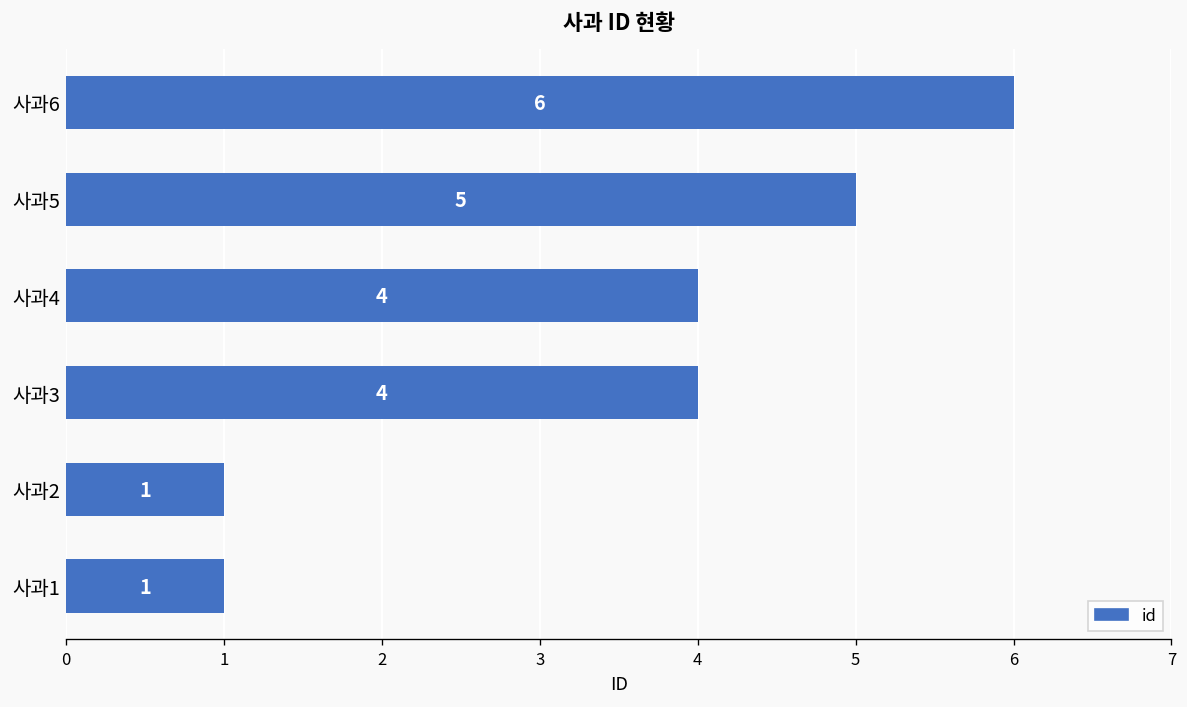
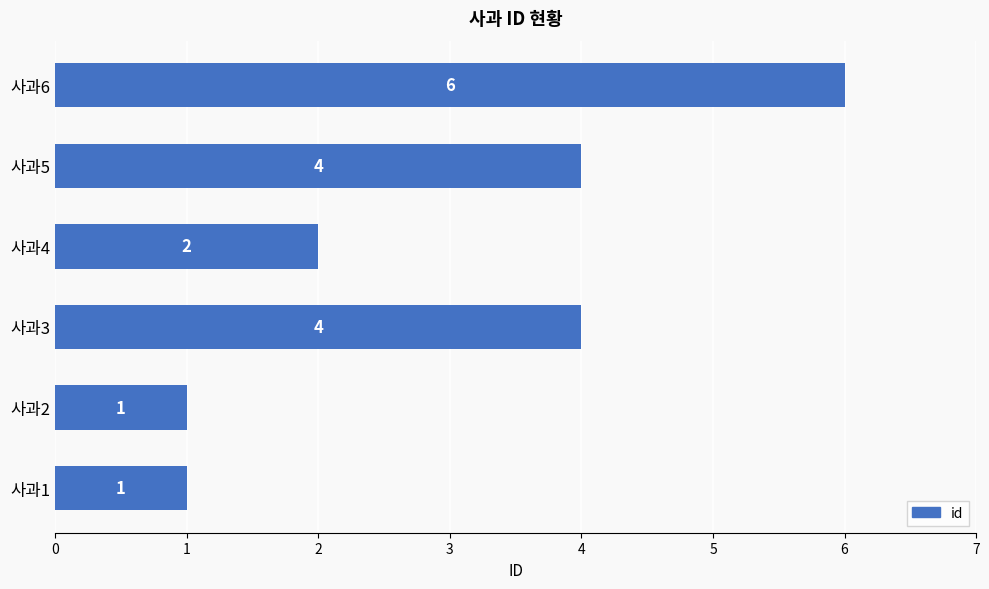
사과5: 5 -> 4
사과4: 4 -> 2
